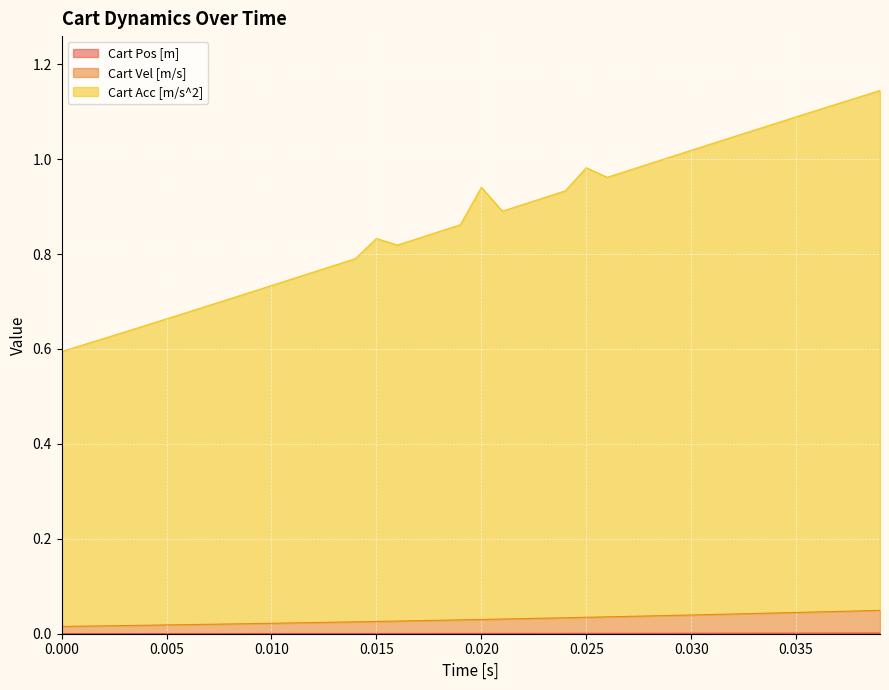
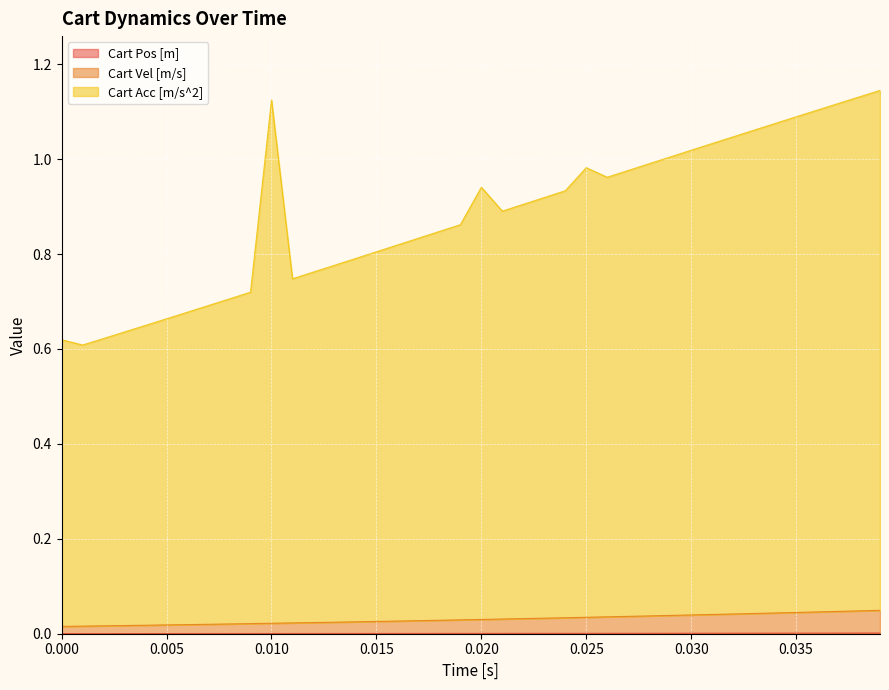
Cart Acc [m/s^2], 0.000: 0.58 -> 0.60
Cart Acc [m/s^2], 0.010: 0.71 -> 1.10
Cart Acc [m/s^2], 0.015: 0.81 -> 0.78
